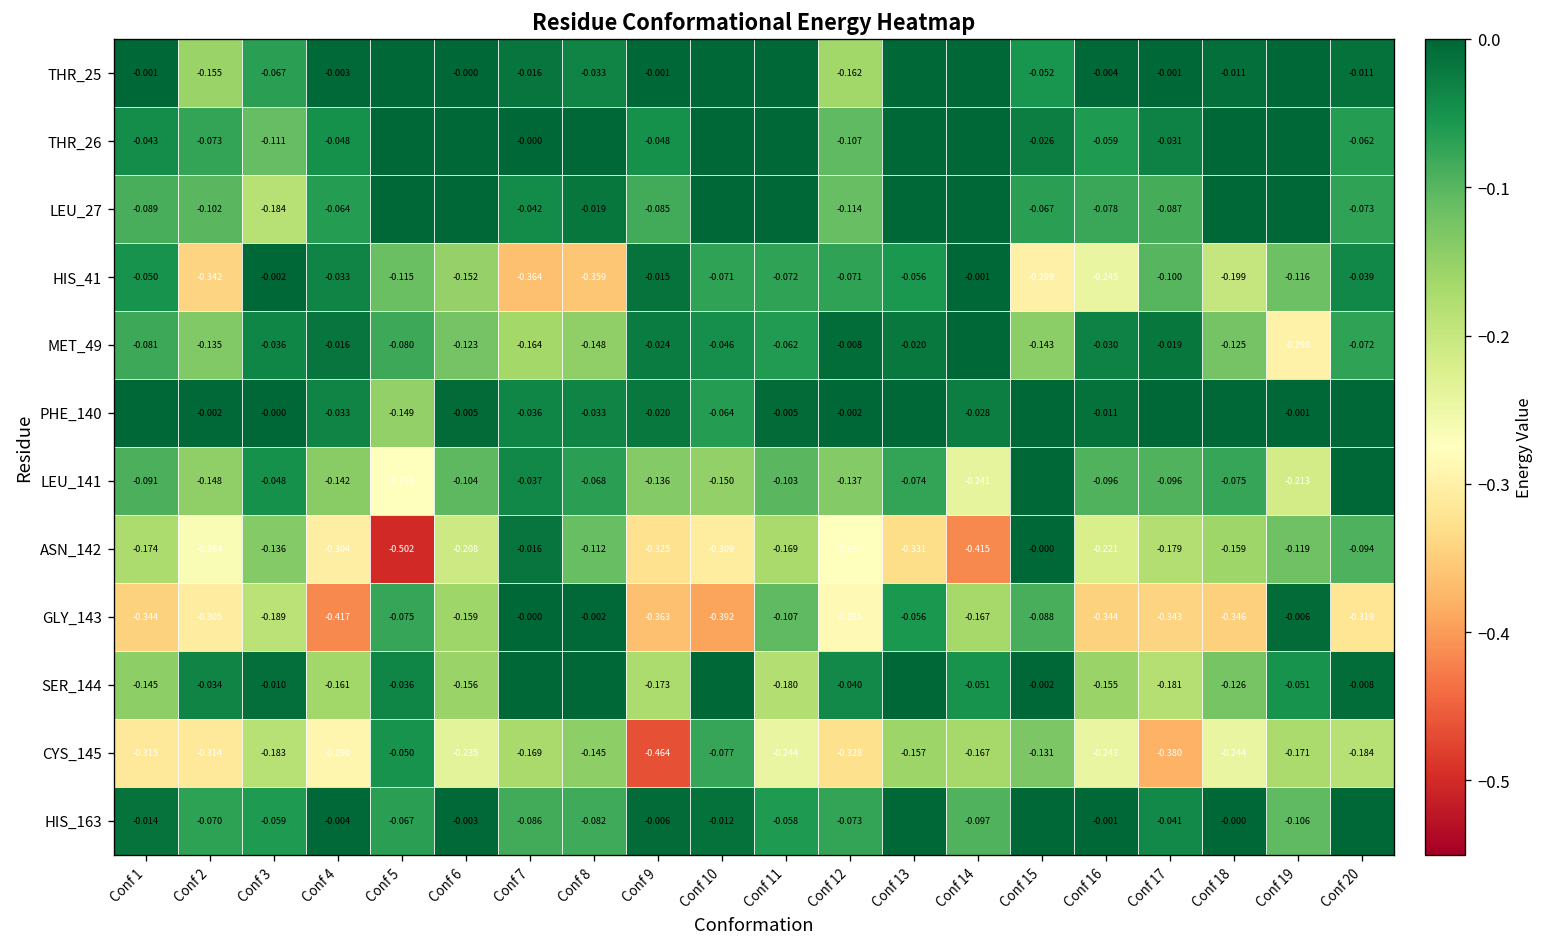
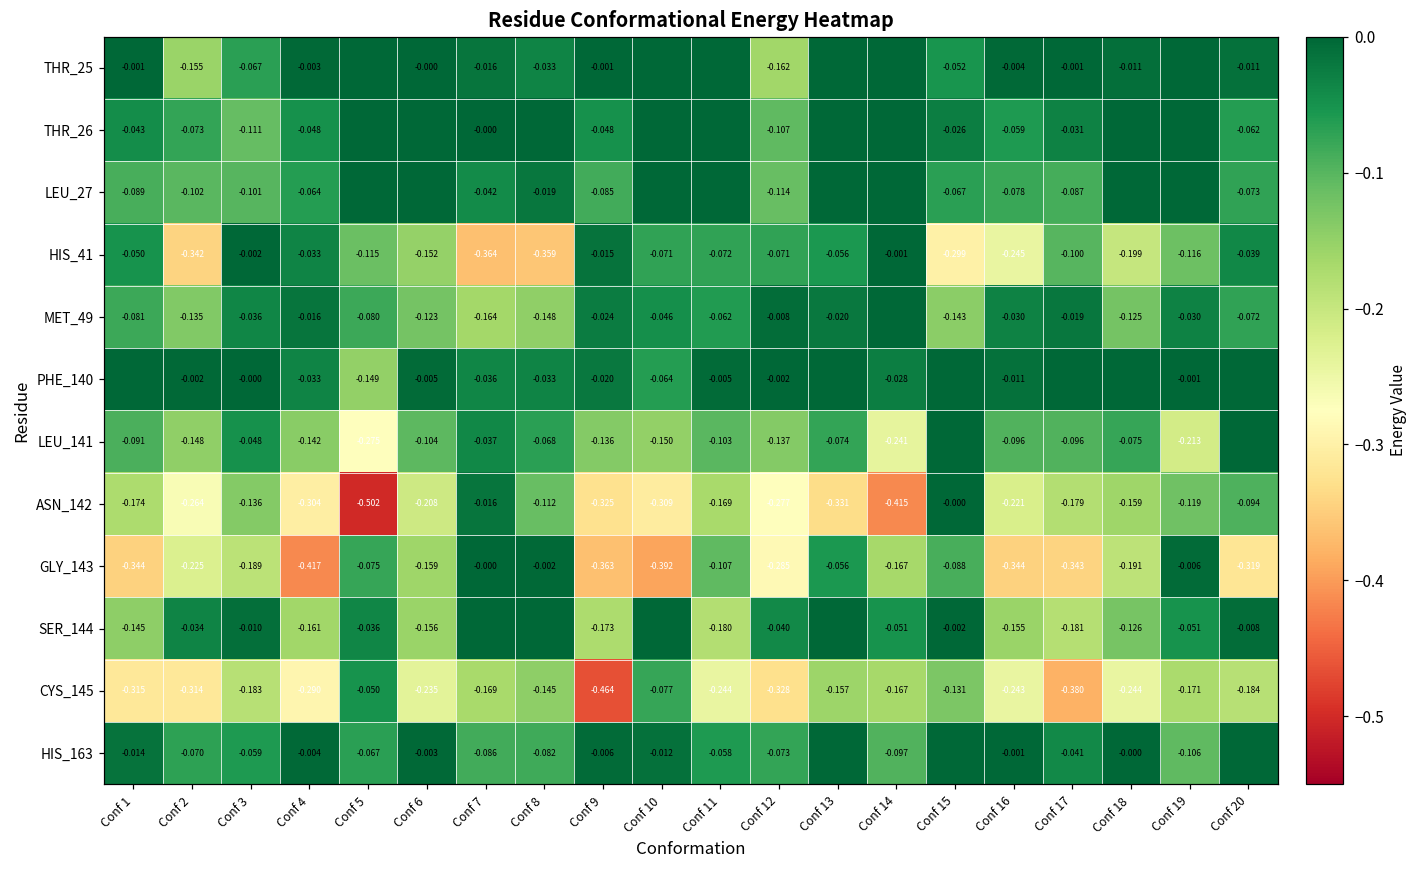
LEU_27, Conf 3: -0.184 -> -0.101
MET_49, Conf 19: -0.298 -> -0.030
GLY_143, Conf 2: -0.305 -> -0.225
GLY_143, Conf 18: -0.346 -> -0.191
